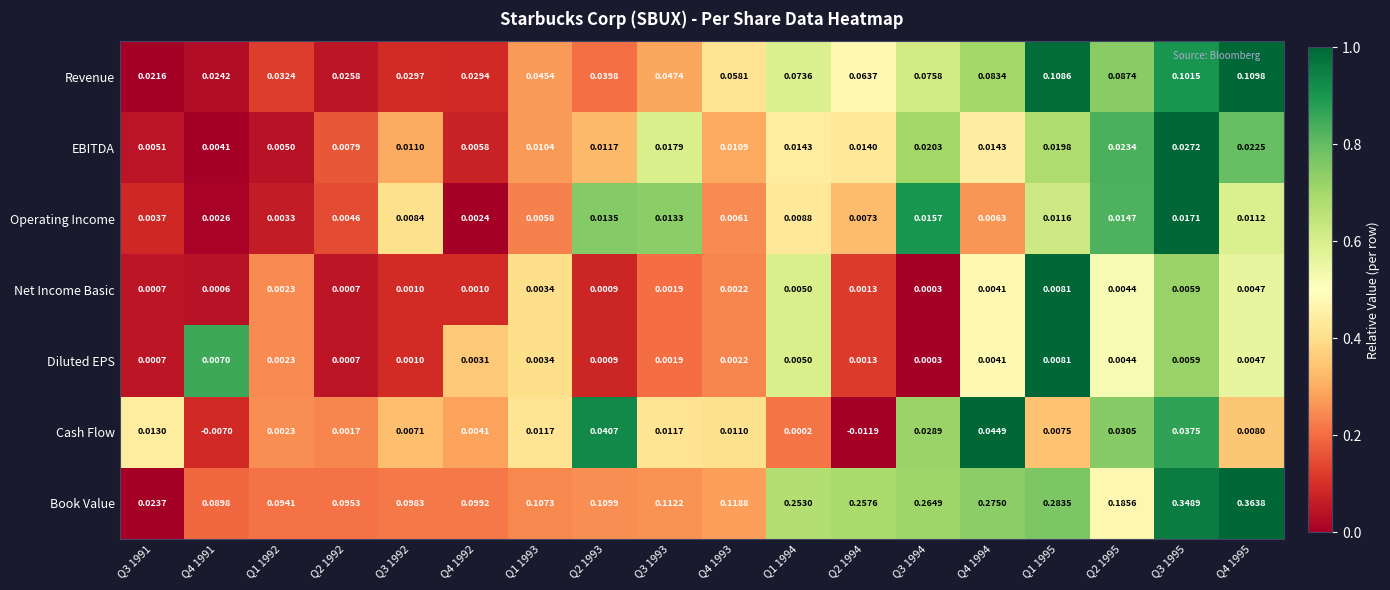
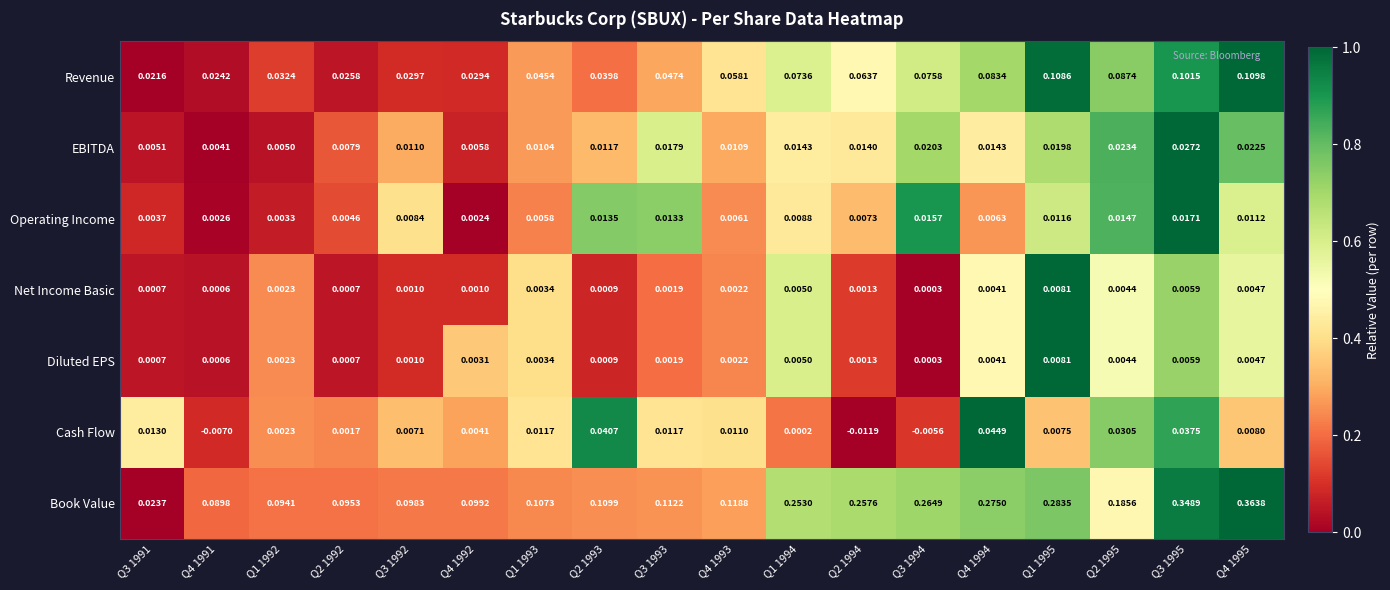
Diluted EPS, Q4 1991: 0.0070 -> 0.0006
Cash Flow, Q3 1994: 0.0289 -> -0.0056
